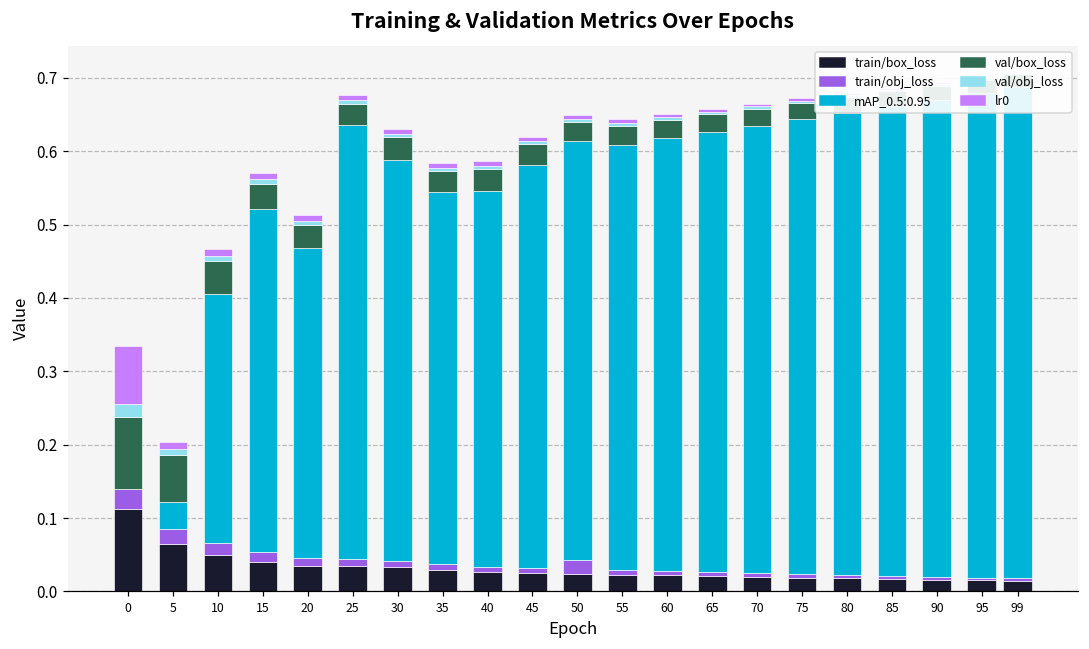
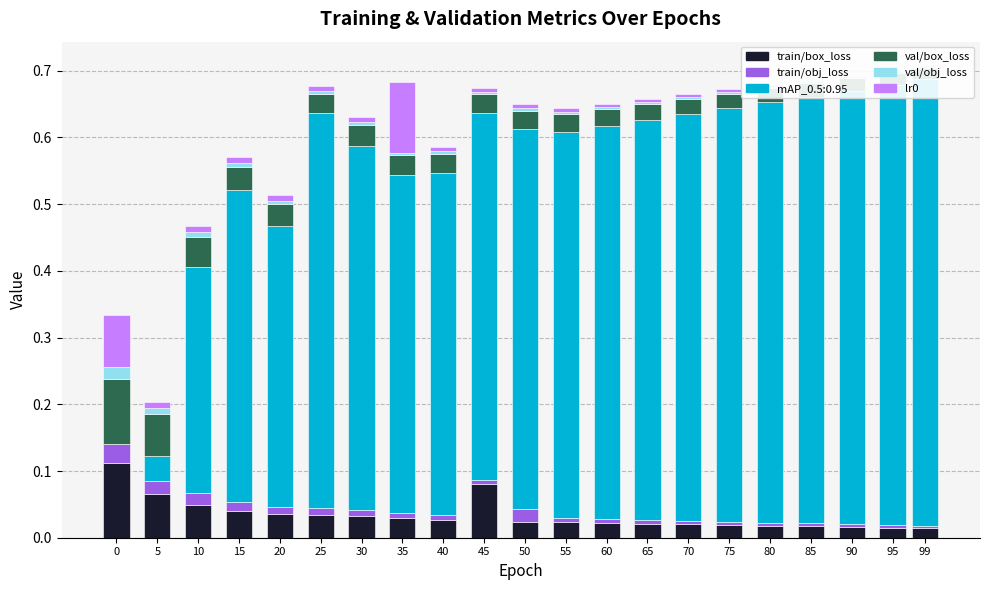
lr0, 35: 0.01 -> 0.11
train/box_loss, 45: 0.03 -> 0.08
